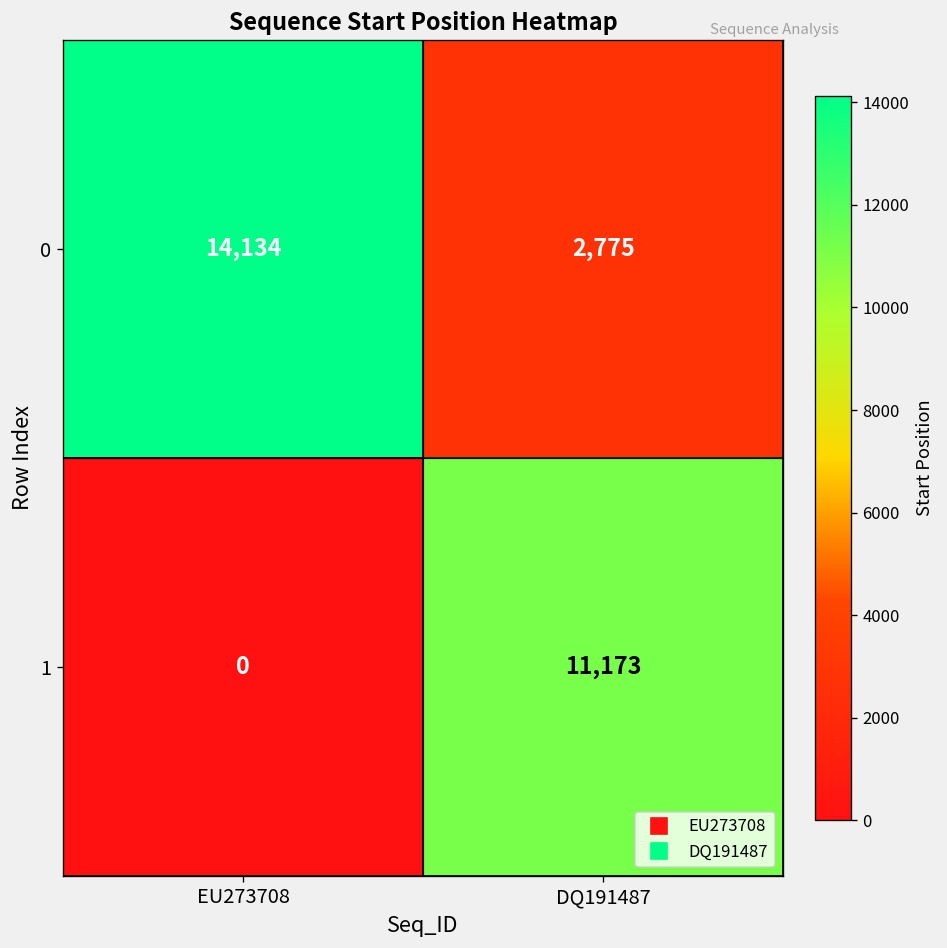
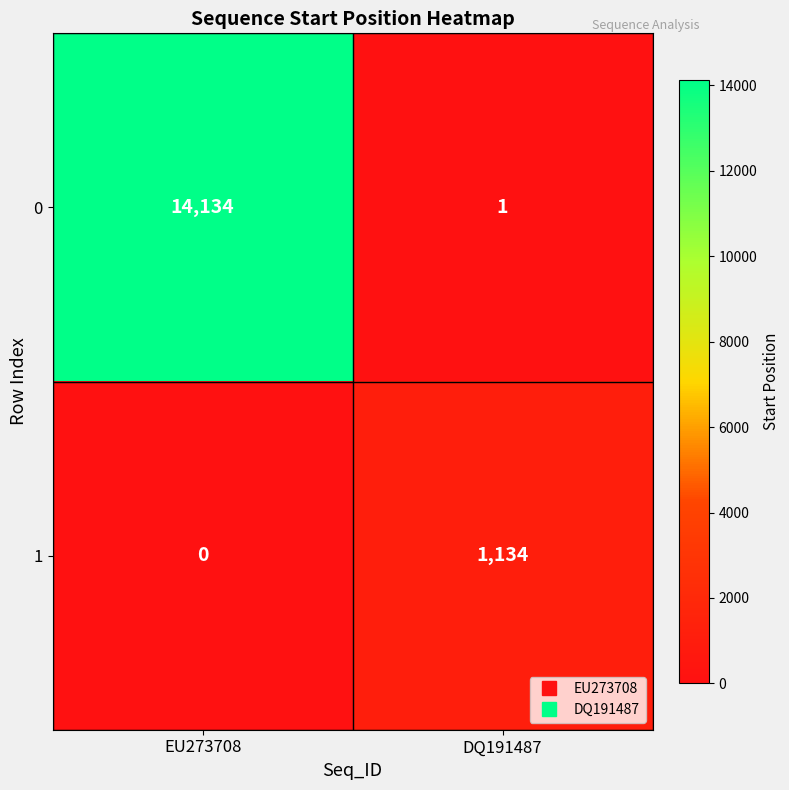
0, DQ191487: 2,775 -> 1
1, DQ191487: 11,173 -> 1,134
